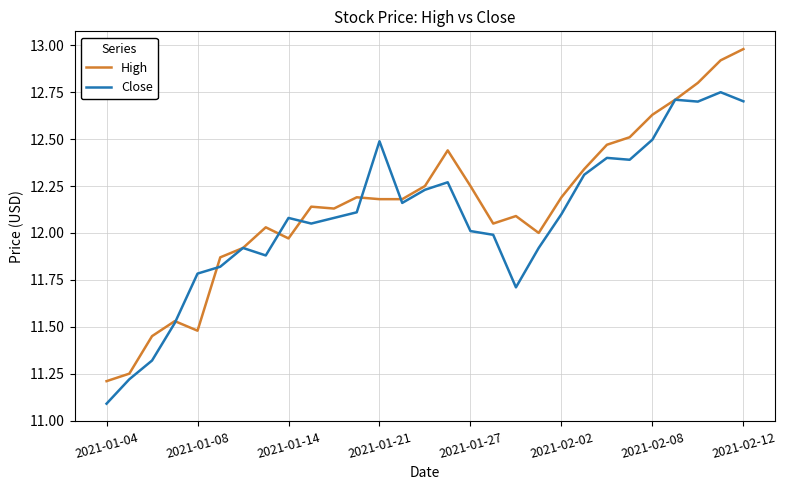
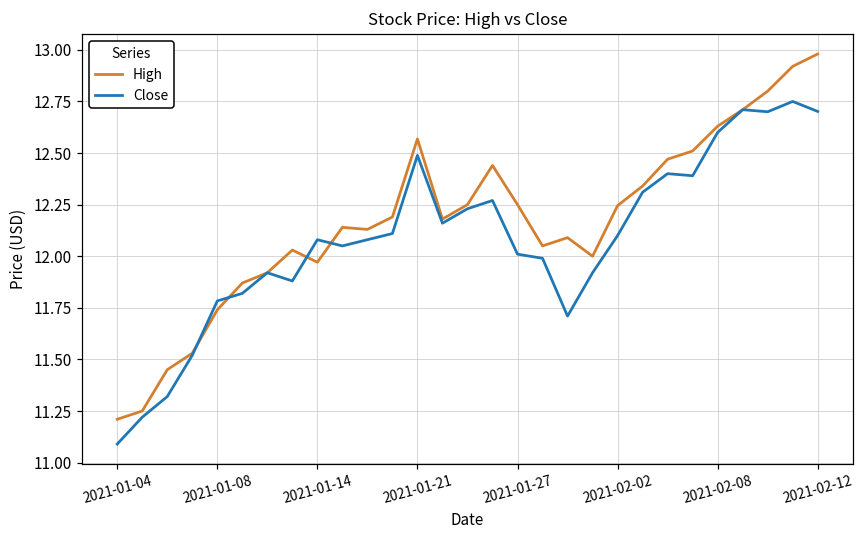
High, 2021-01-08: 11.48 -> 11.74
High, 2021-01-21: 12.18 -> 12.57
High, 2021-02-02: 12.19 -> 12.25
Close, 2021-02-08: 12.50 -> 12.60
